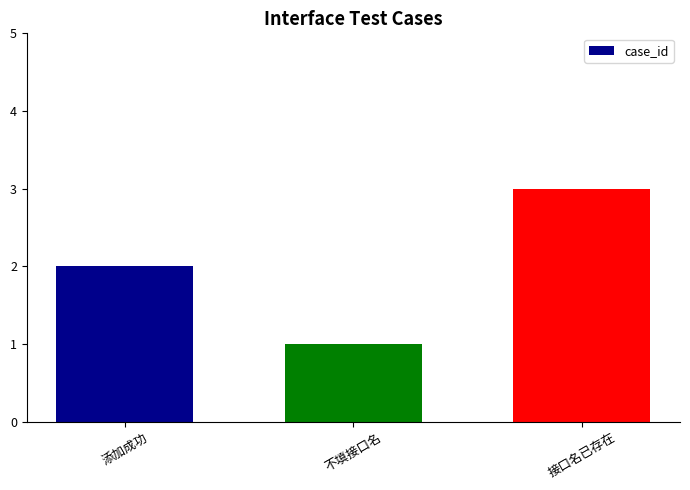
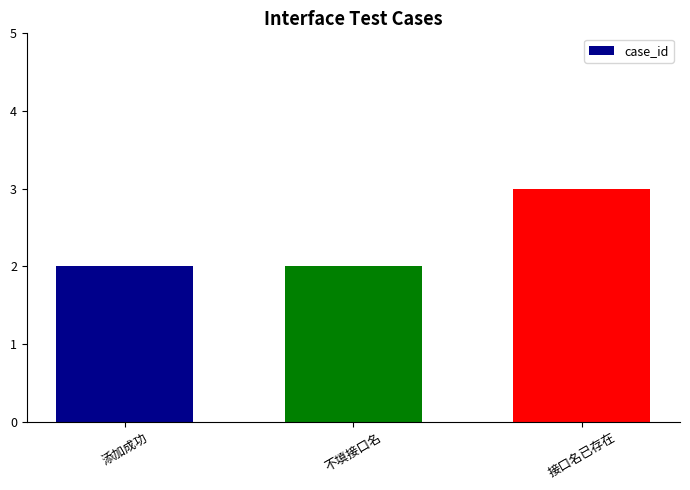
不填接口名: 1 -> 2
